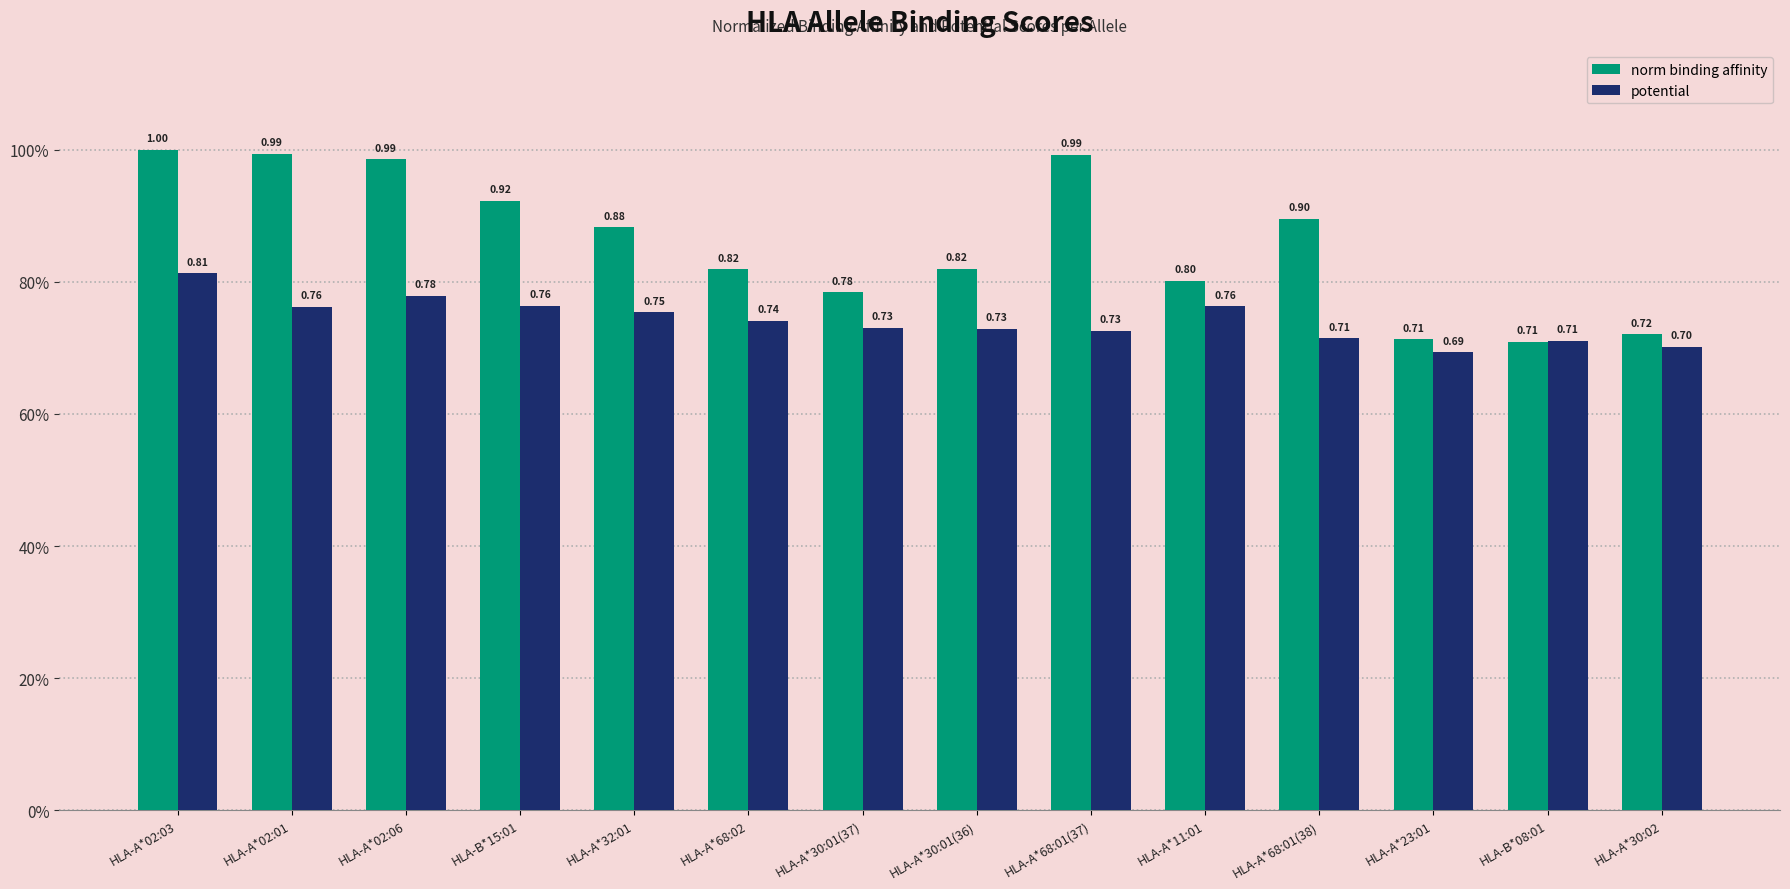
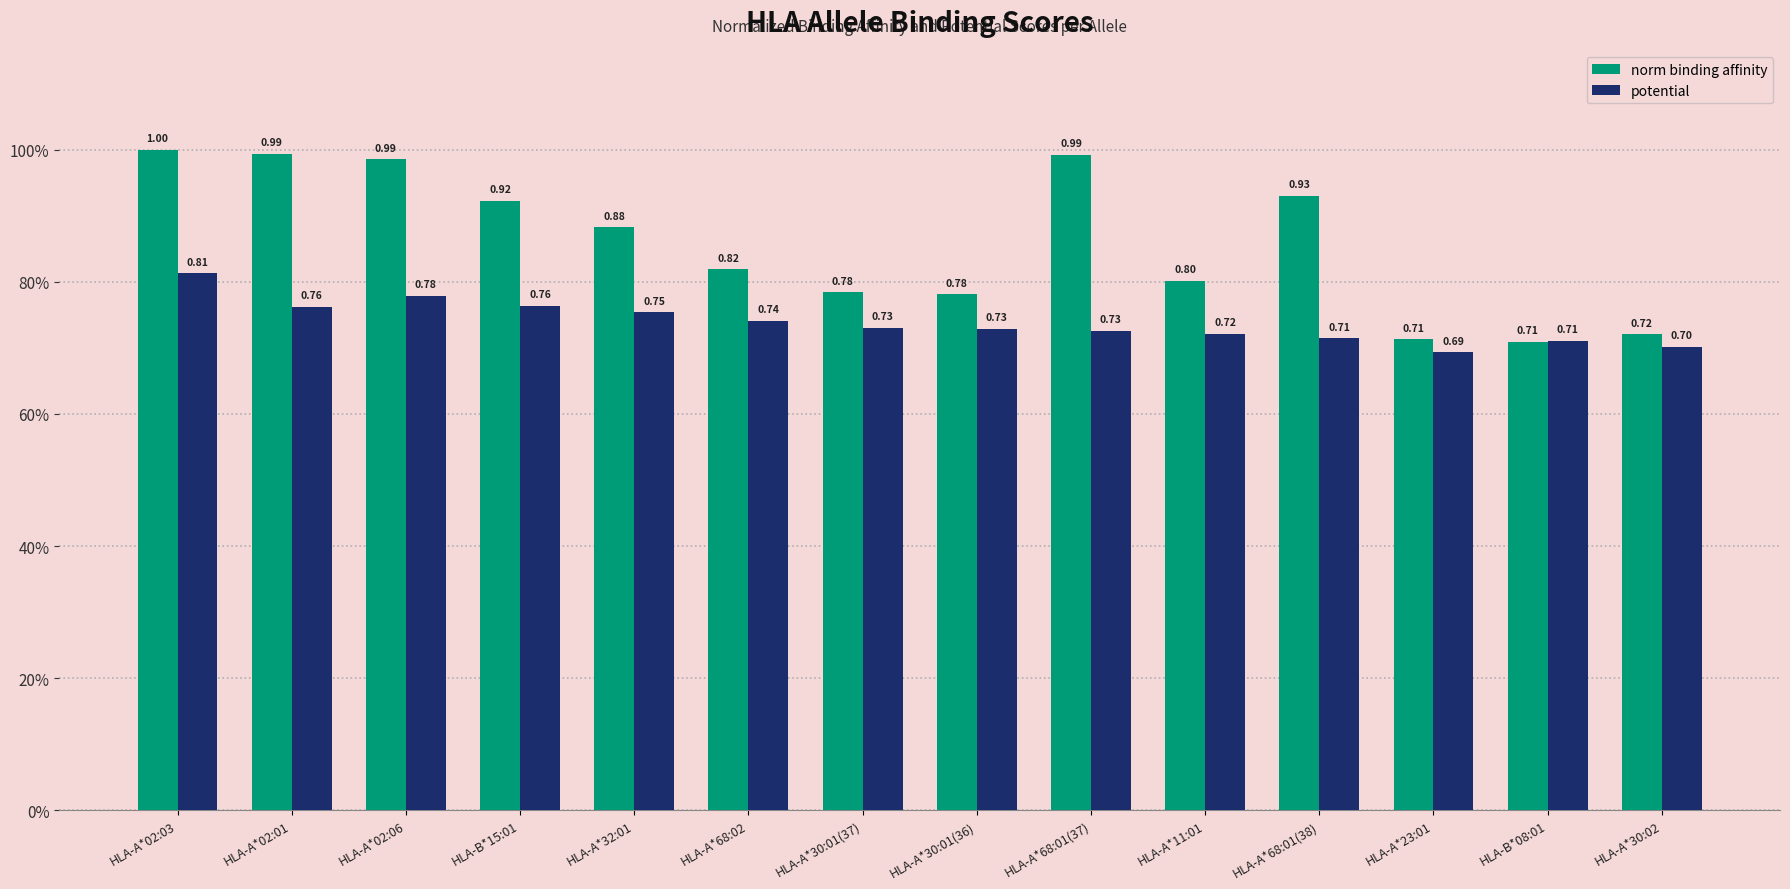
norm binding affinity, HLA-A*30:01(36): 0.82 -> 0.78
potential, HLA-A*11:01: 0.76 -> 0.72
norm binding affinity, HLA-A*68:01(38): 0.90 -> 0.93
